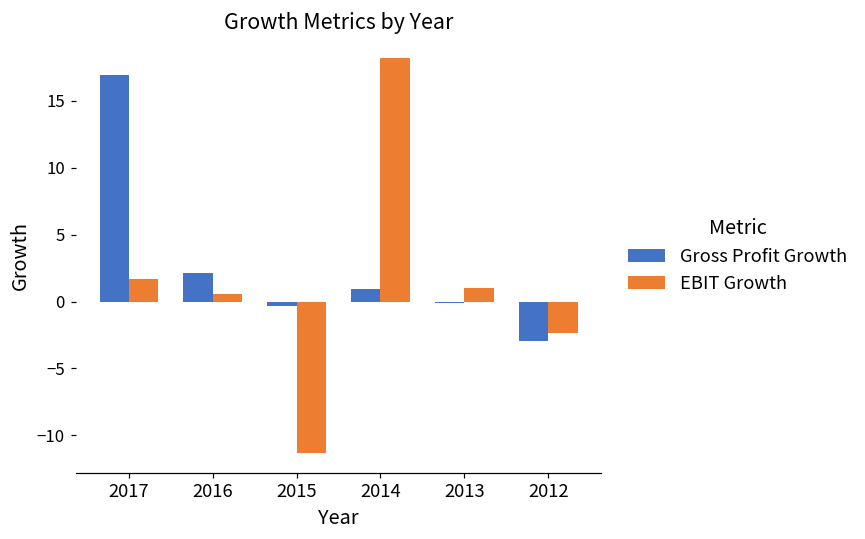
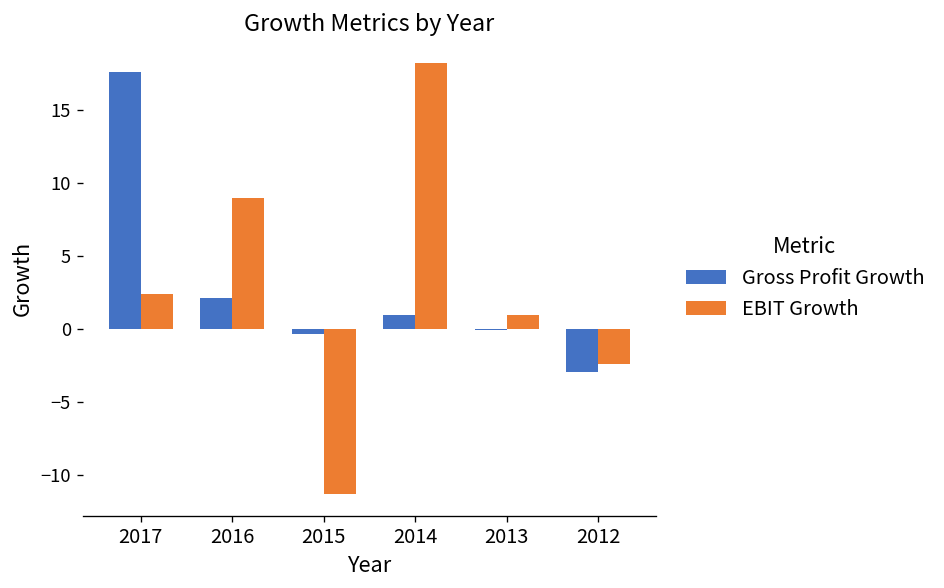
Gross Profit Growth, 2017: 16.9 -> 17.6
EBIT Growth, 2017: 1.7 -> 2.4
EBIT Growth, 2016: 0.6 -> 9.0
